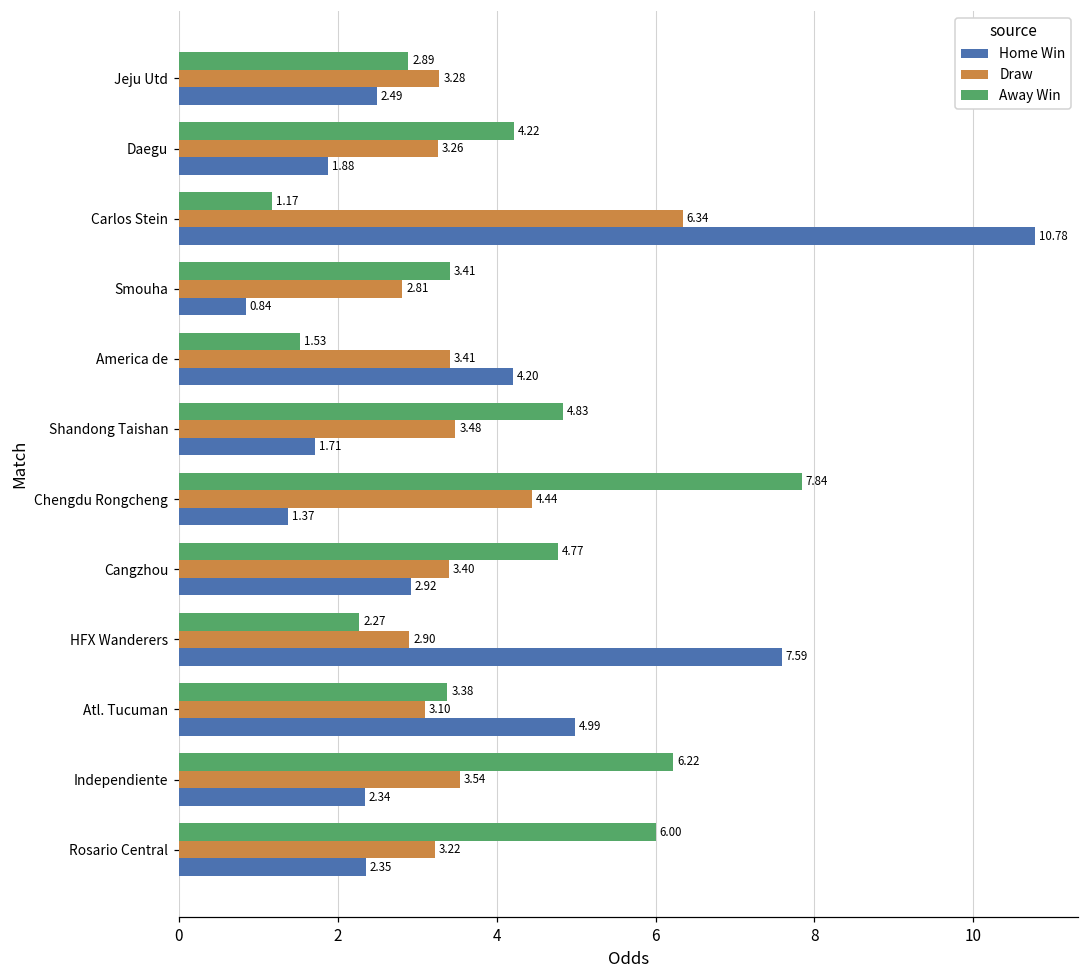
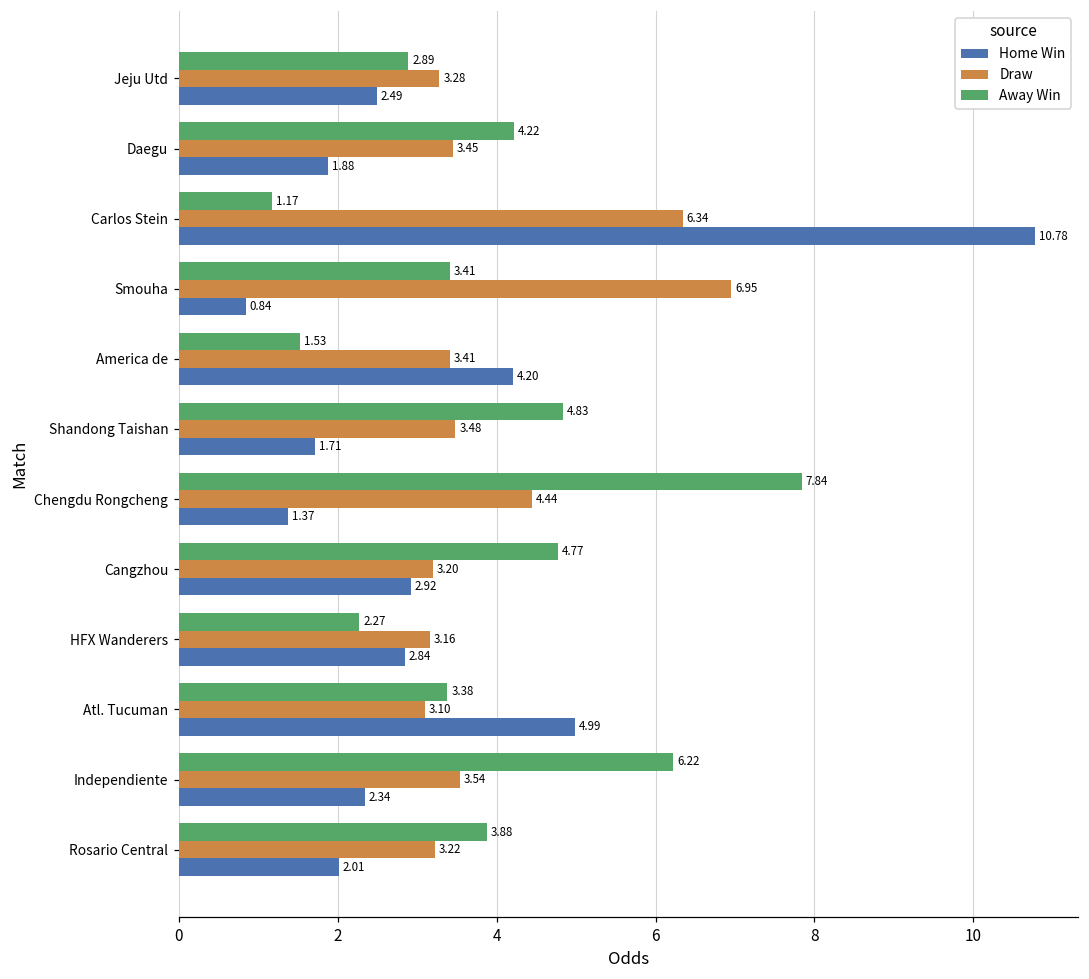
Draw, Daegu: 3.26 -> 3.45
Draw, Smouha: 2.81 -> 6.95
Draw, Cangzhou: 3.40 -> 3.20
Draw, HFX Wanderers: 2.90 -> 3.16
Home Win, HFX Wanderers: 7.59 -> 2.84
Away Win, Rosario Central: 6.00 -> 3.88
Home Win, Rosario Central: 2.35 -> 2.01
